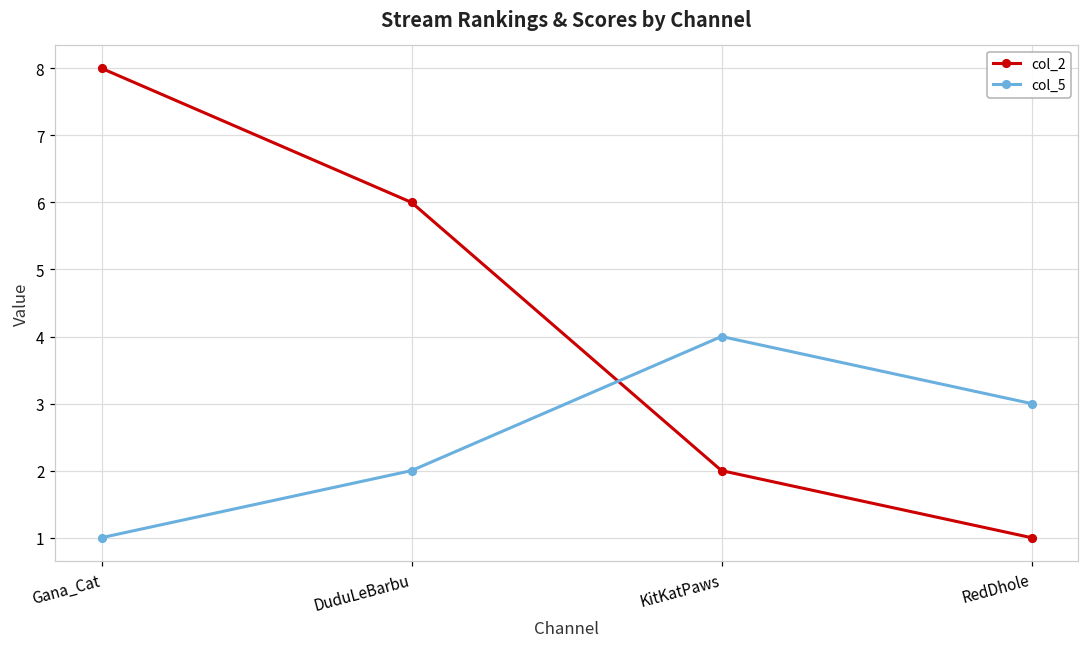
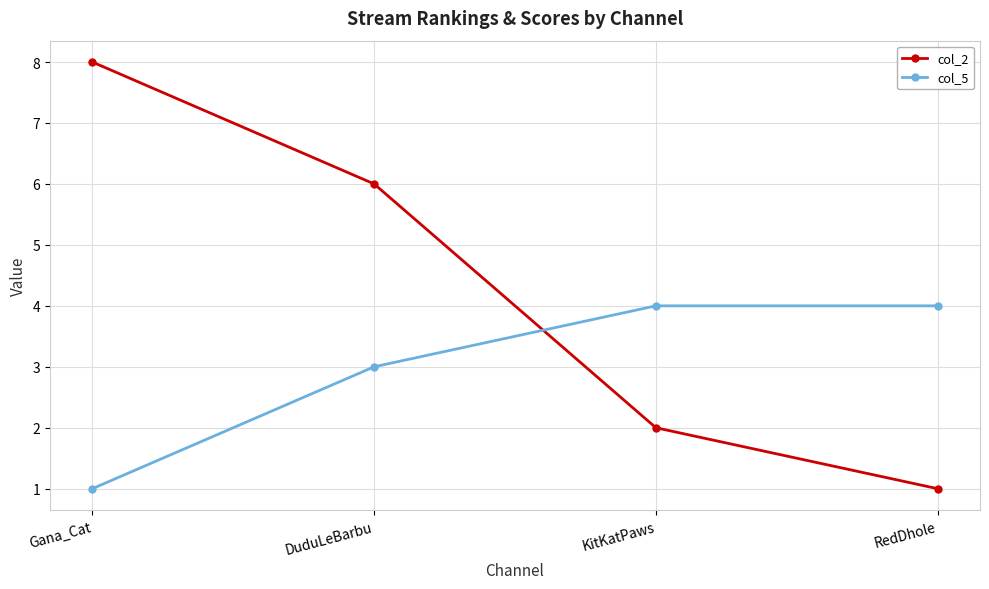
col_5, DuduLeBarbu: 2 -> 3
col_5, RedDhole: 3 -> 4
